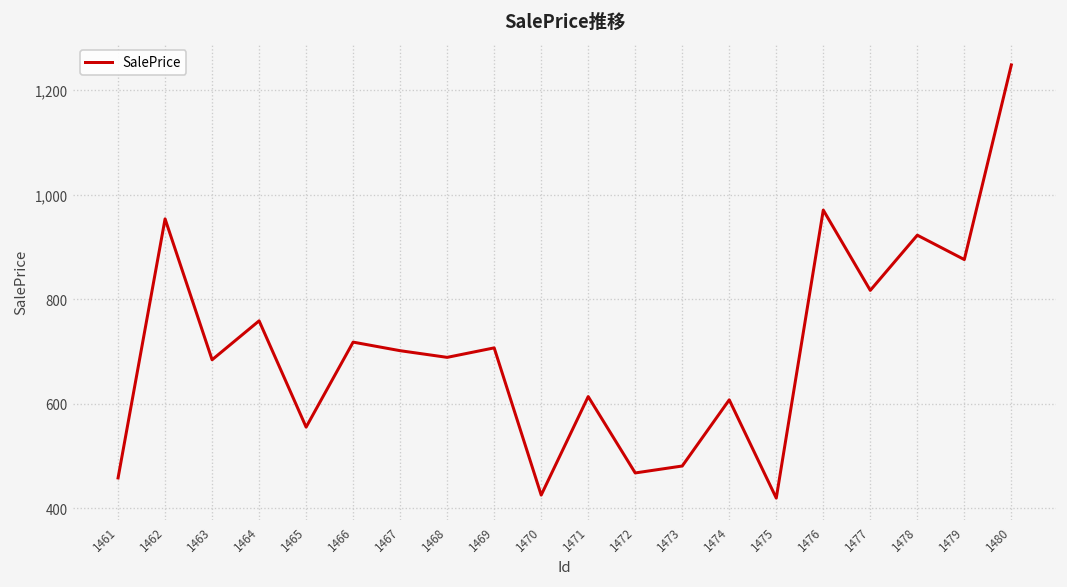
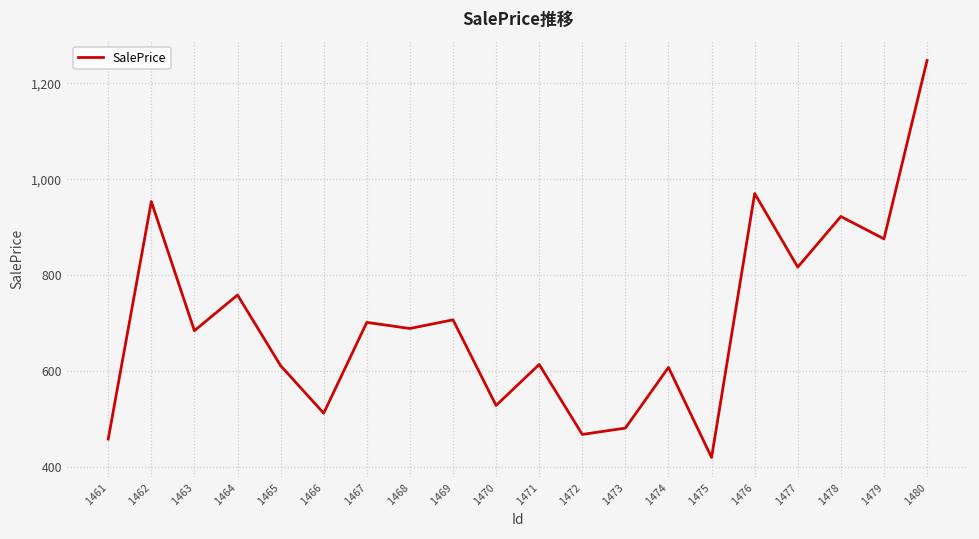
1465: 560 -> 610
1466: 720 -> 510
1470: 430 -> 530
